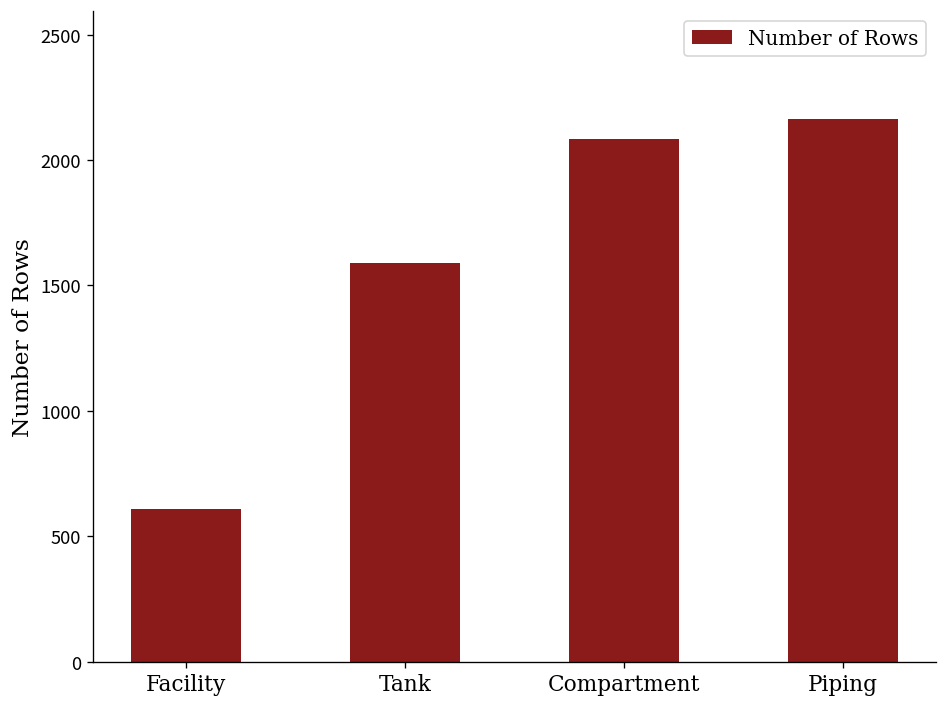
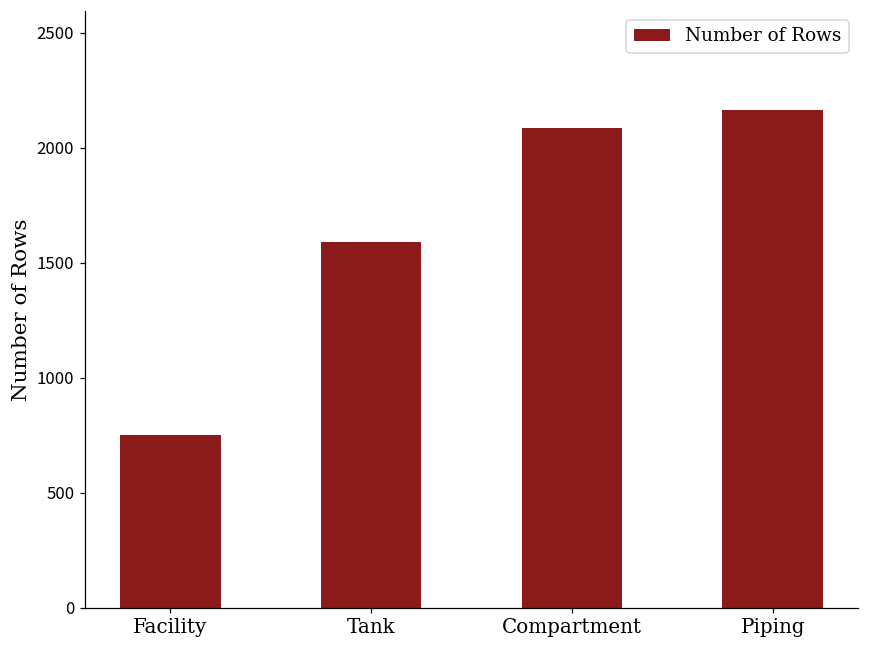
Facility: 610 -> 750
